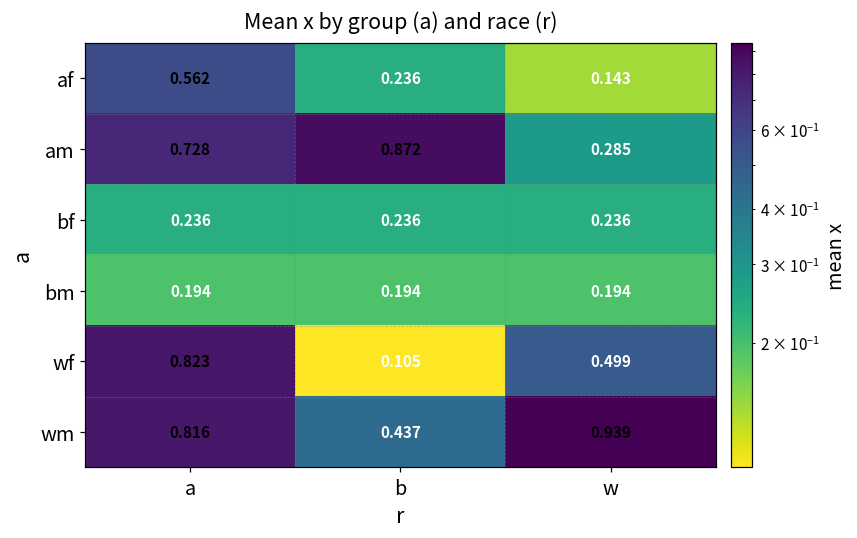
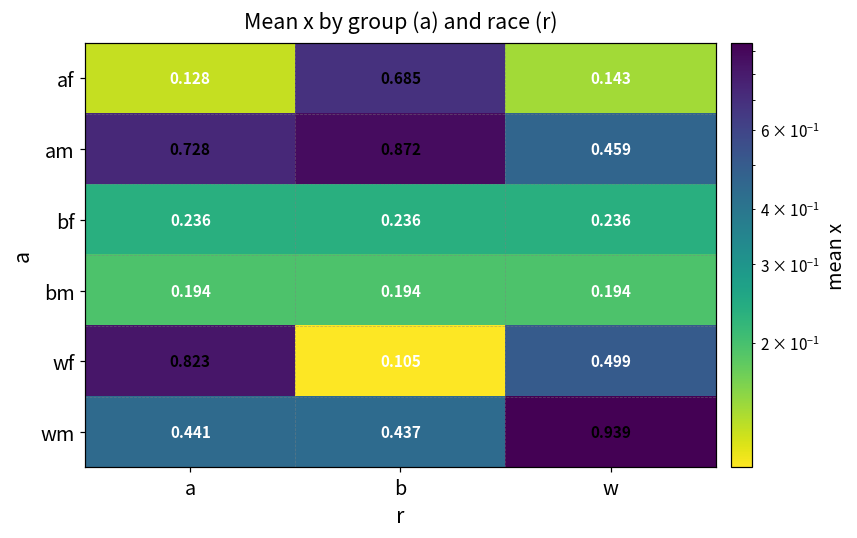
af, a: 0.562 -> 0.128
af, b: 0.236 -> 0.685
am, w: 0.285 -> 0.459
wm, a: 0.816 -> 0.441
